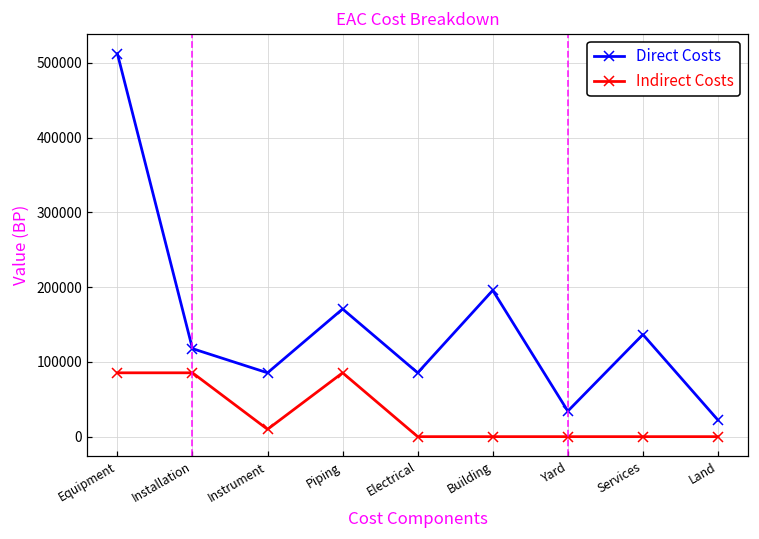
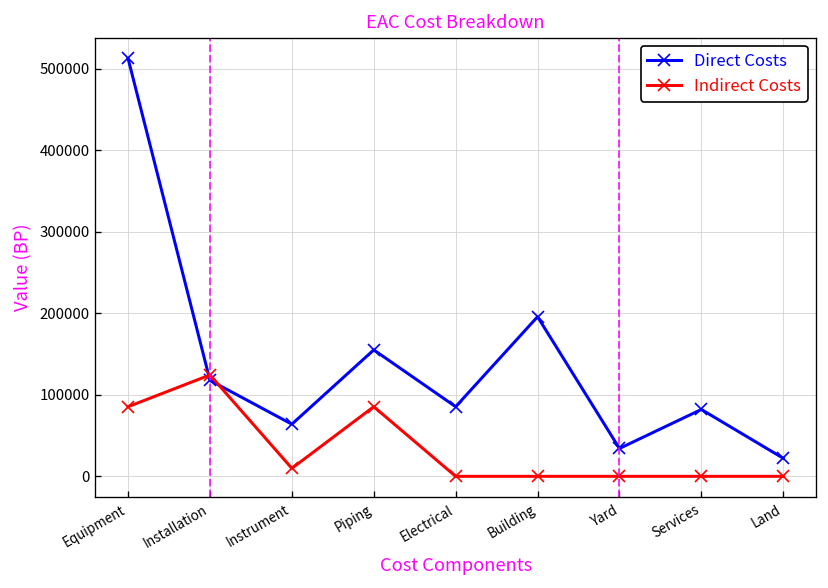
Indirect Costs, Installation: 90000 -> 120000
Direct Costs, Instrument: 90000 -> 60000
Direct Costs, Piping: 170000 -> 160000
Direct Costs, Services: 140000 -> 80000
